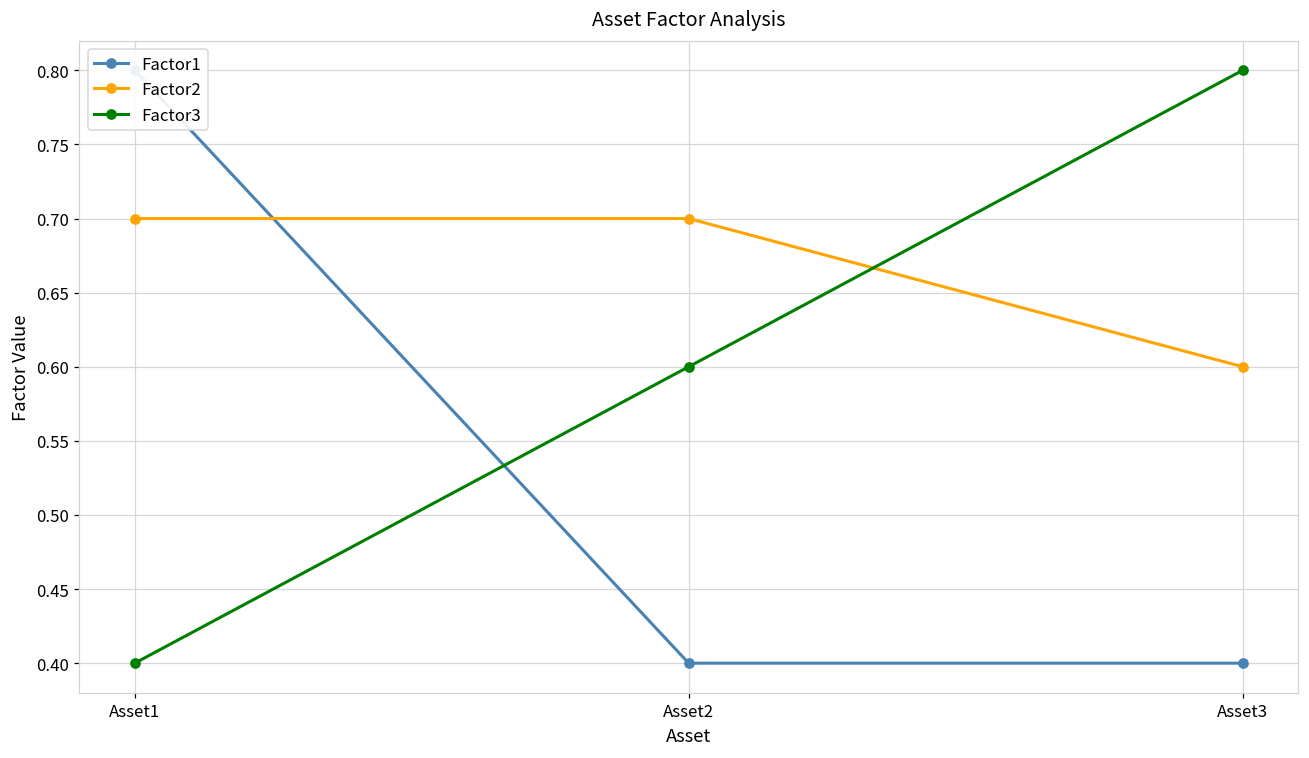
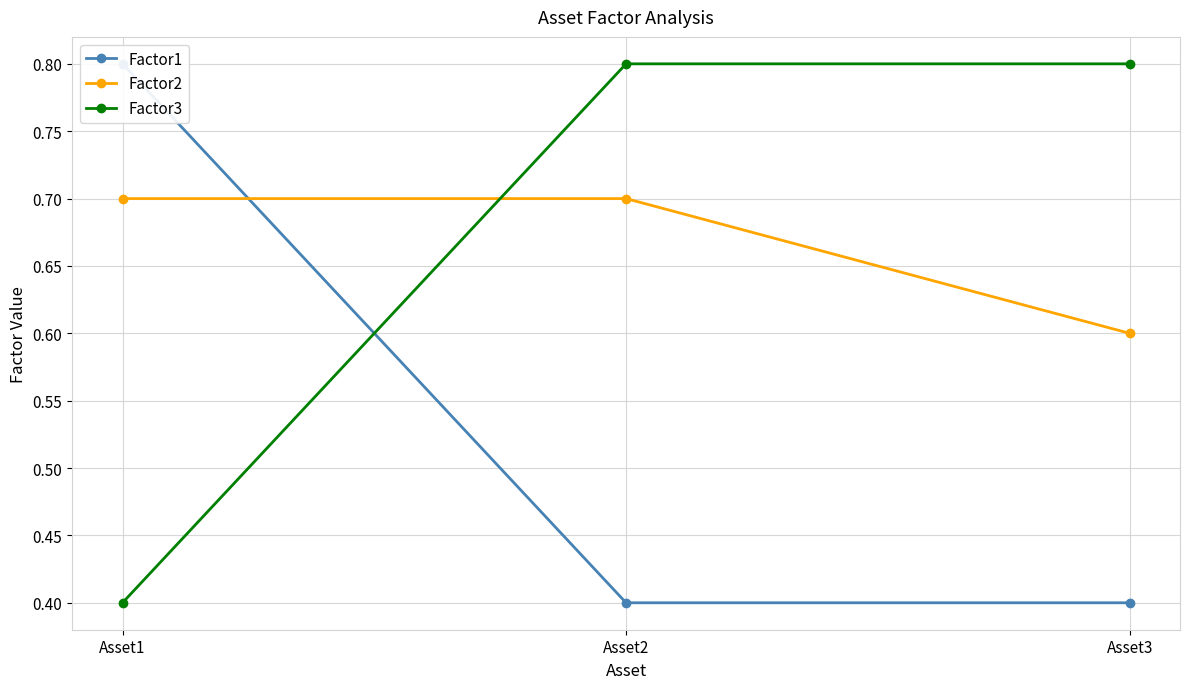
Factor3, Asset2: 0.6 -> 0.8
